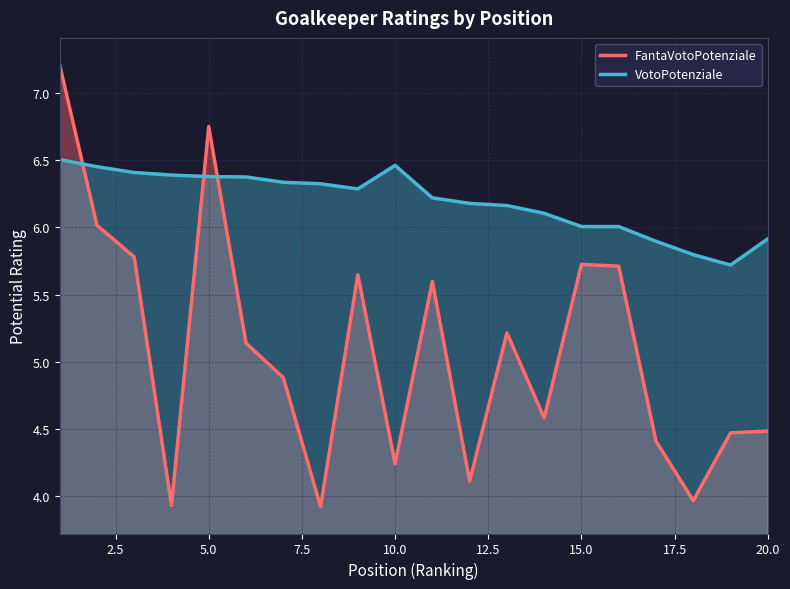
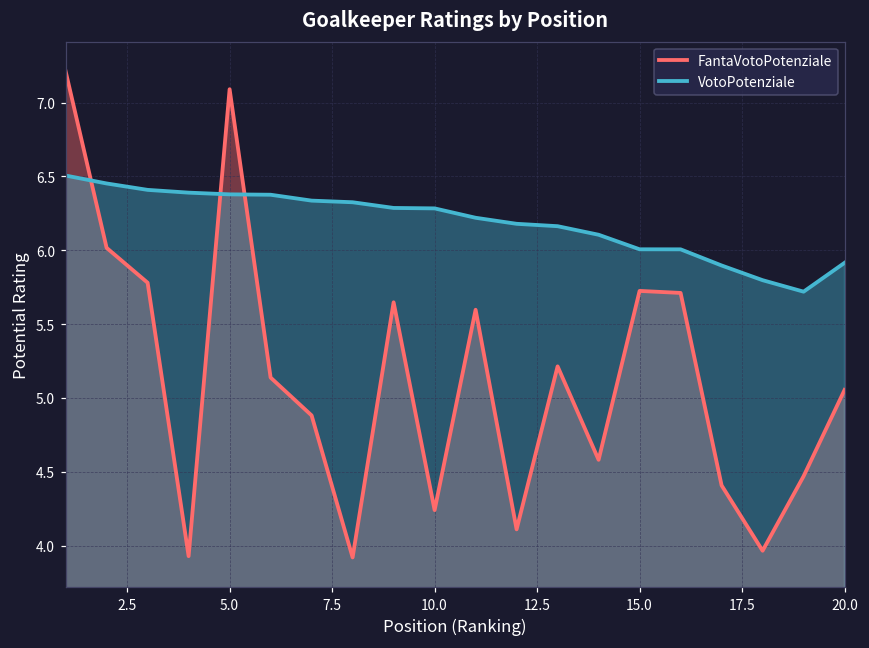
FantaVotoPotenziale, 5.0: 6.75 -> 7.09
VotoPotenziale, 10.0: 6.46 -> 6.28
FantaVotoPotenziale, 20.0: 4.48 -> 5.05
